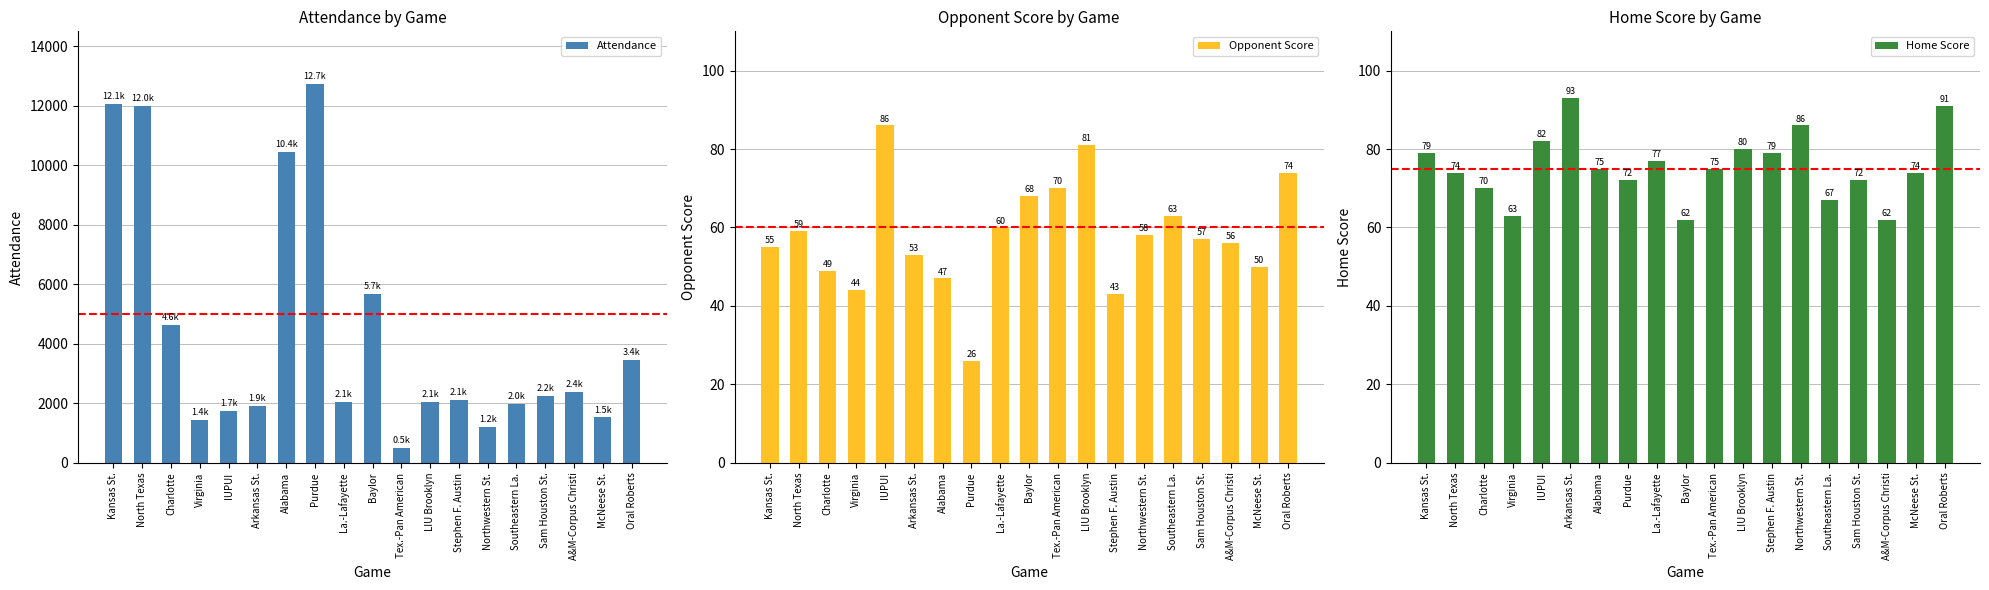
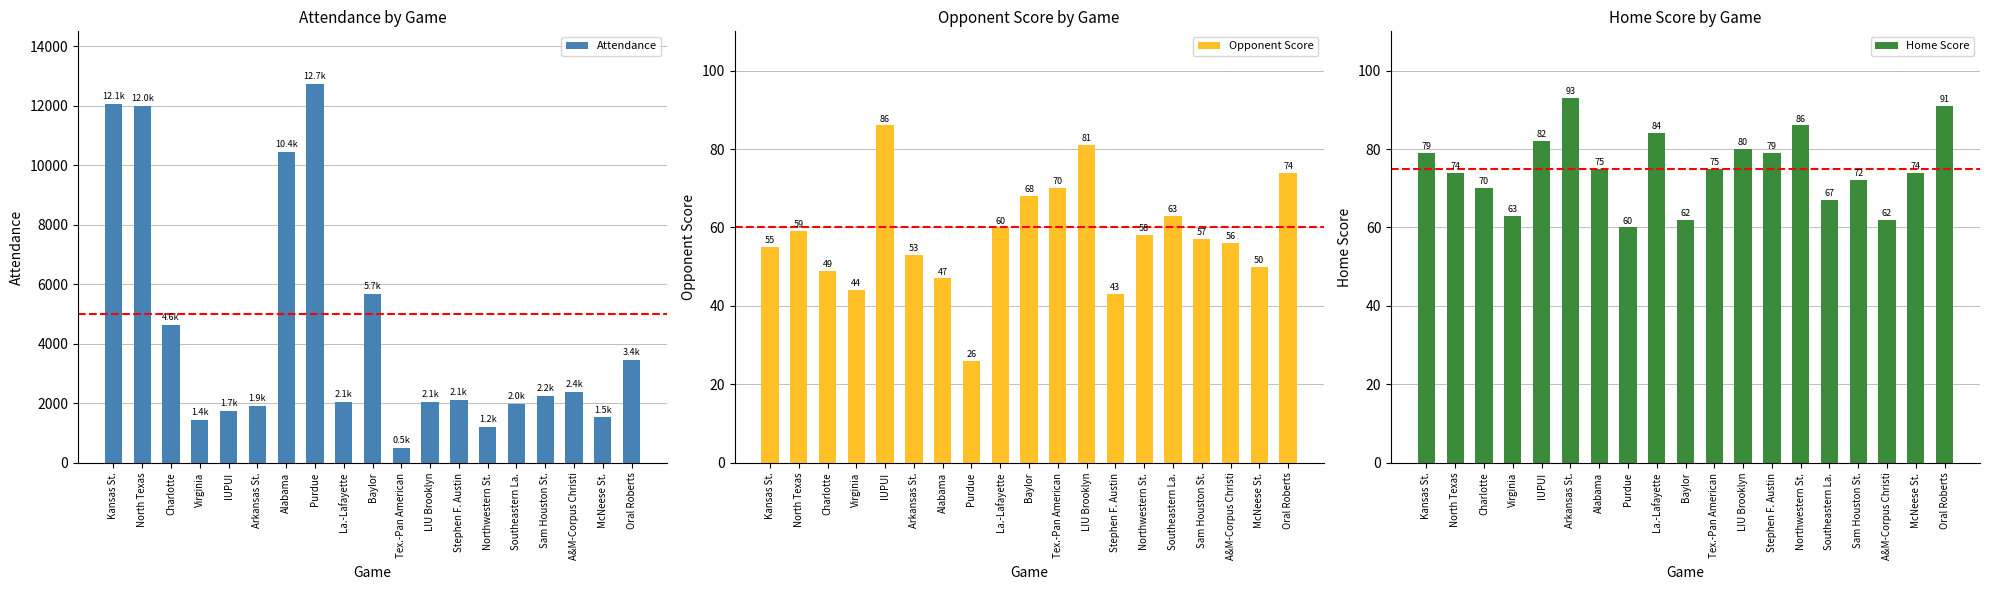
Home Score by Game, Purdue: 72 -> 60
Home Score by Game, La.-Lafayette: 77 -> 84
